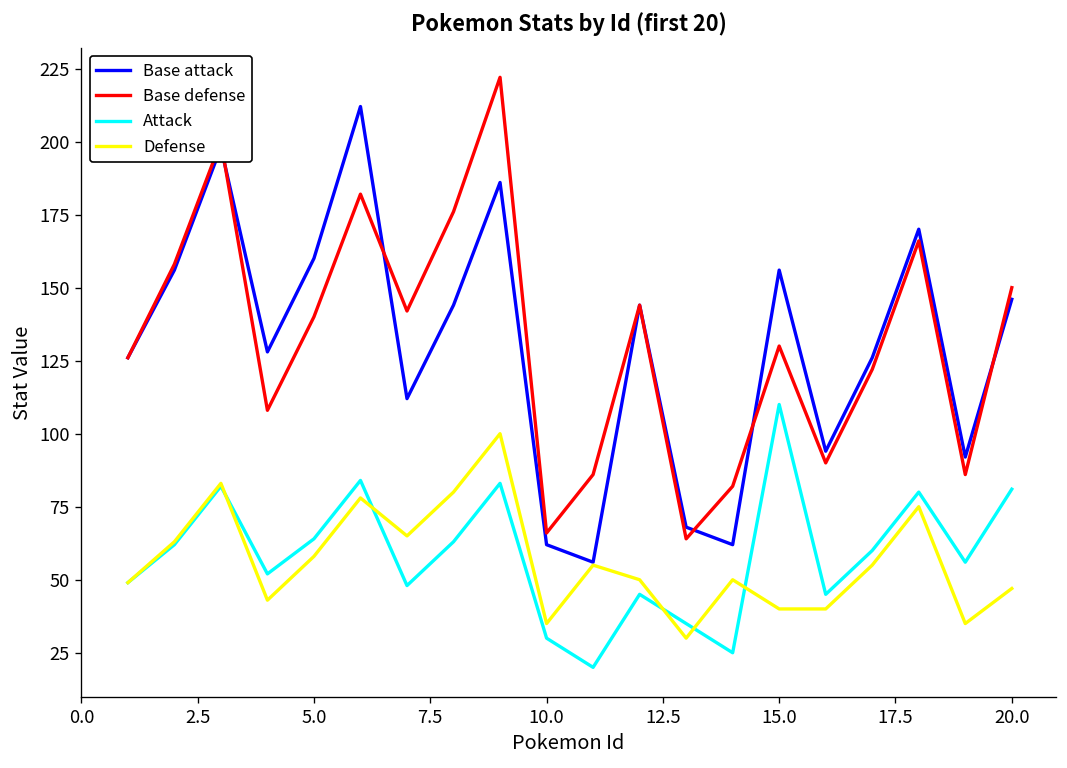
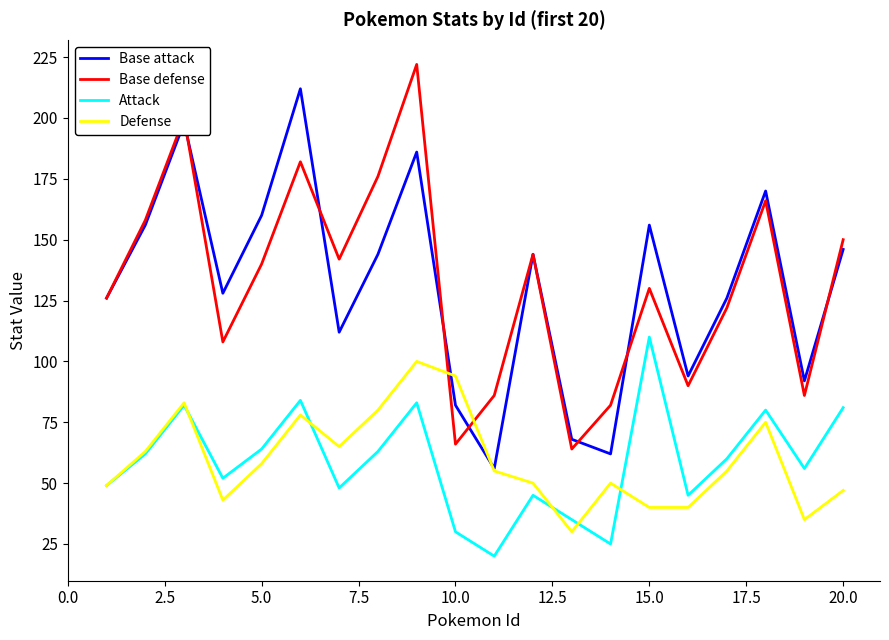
Base attack, 10.0: 62 -> 82
Defense, 10.0: 35 -> 94
